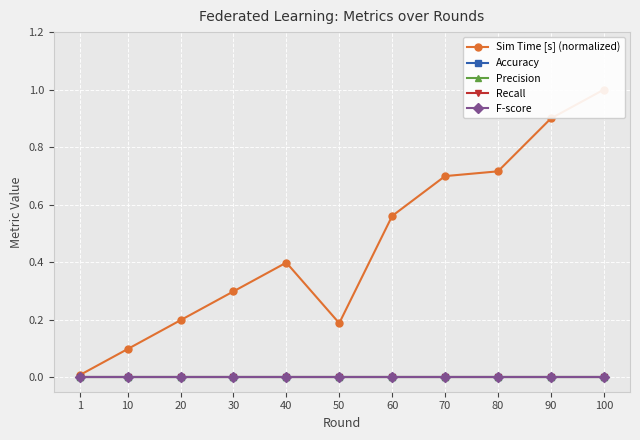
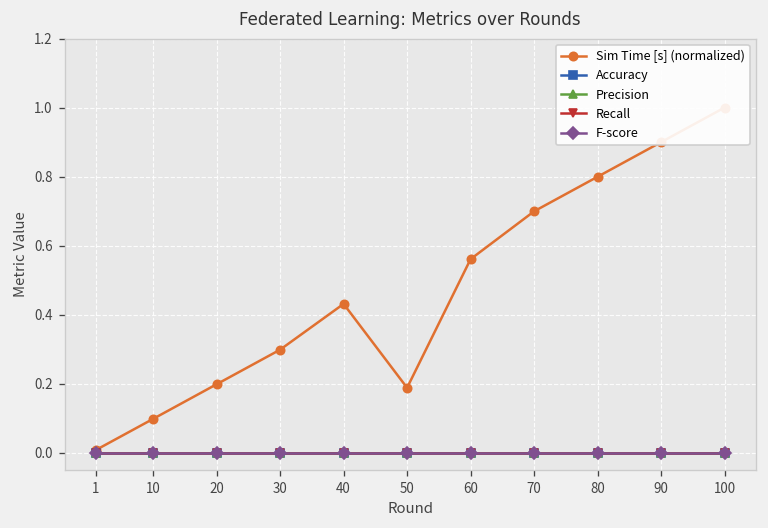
Sim Time [s] (normalized), 40: 0.40 -> 0.43
Sim Time [s] (normalized), 80: 0.72 -> 0.80
